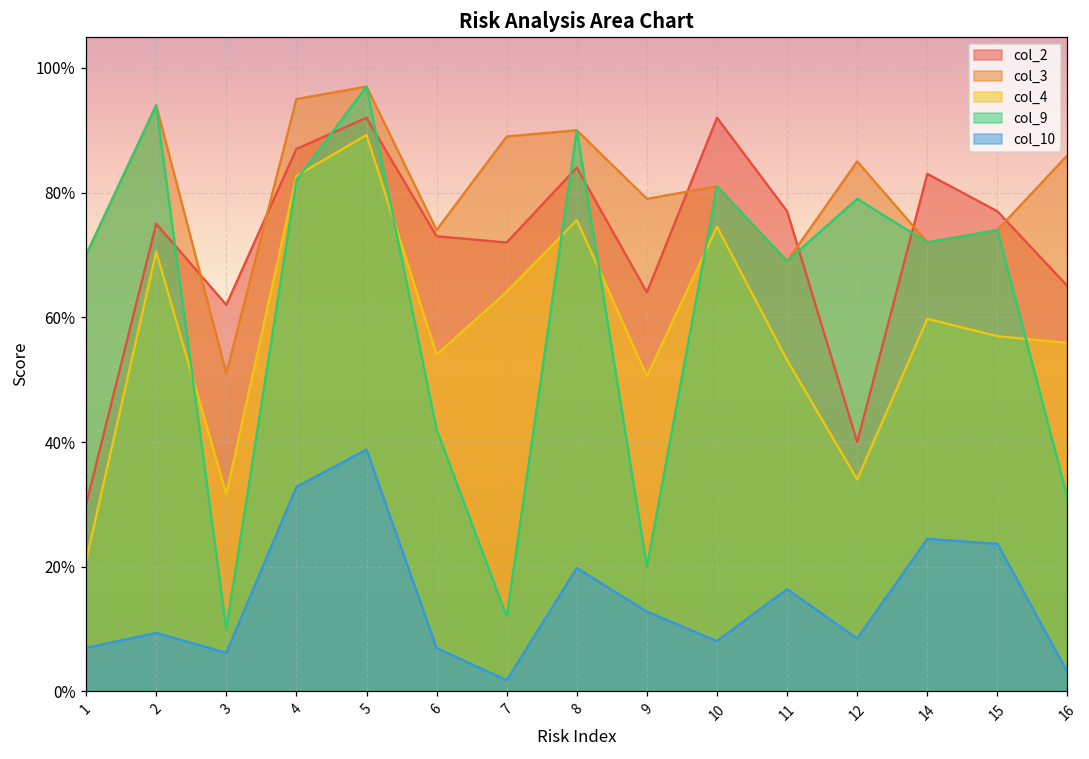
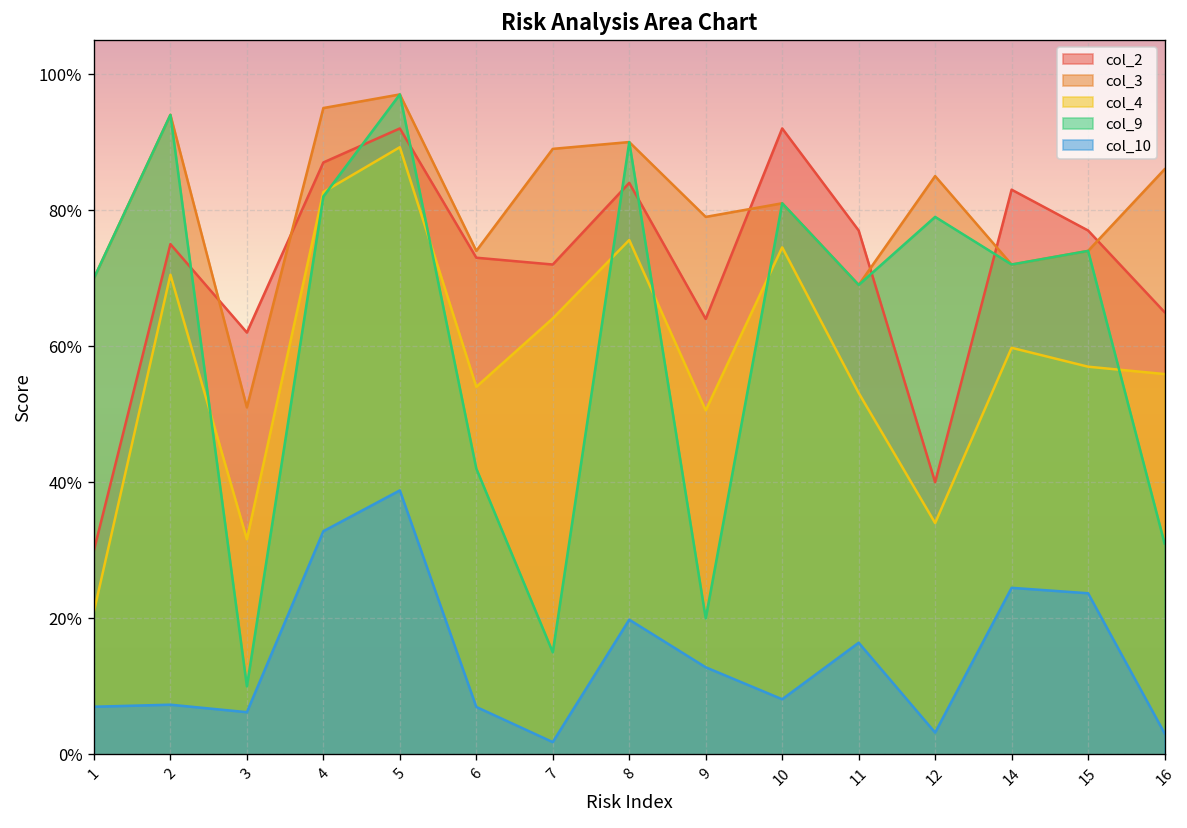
col_10, 2: 9% -> 7%
col_9, 7: 12% -> 15%
col_10, 12: 9% -> 3%
